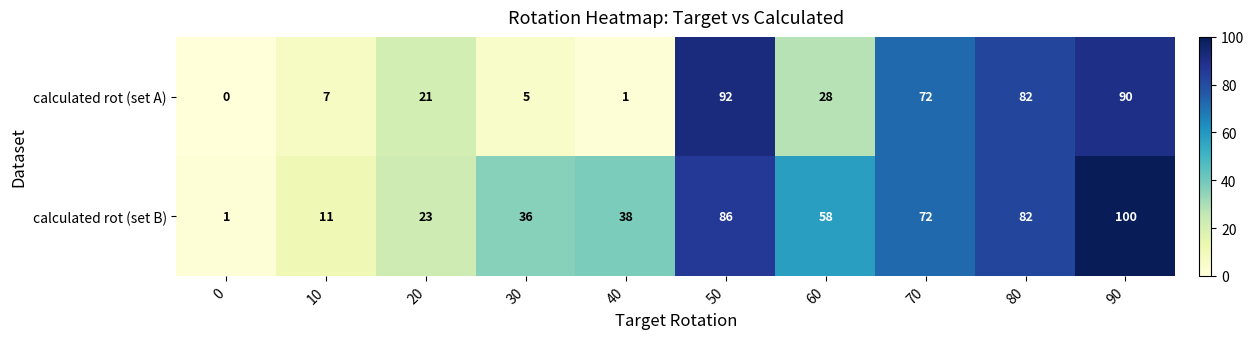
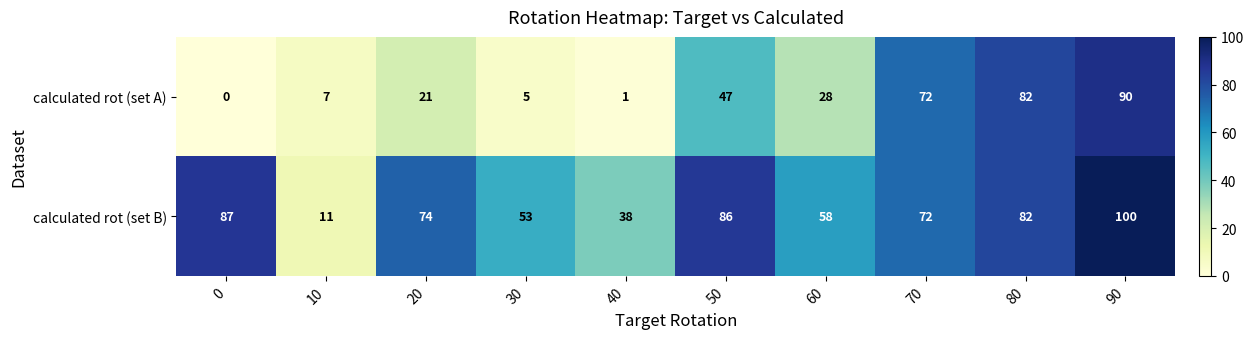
calculated rot (set A), 50: 92 -> 47
calculated rot (set B), 0: 1 -> 87
calculated rot (set B), 20: 23 -> 74
calculated rot (set B), 30: 36 -> 53
